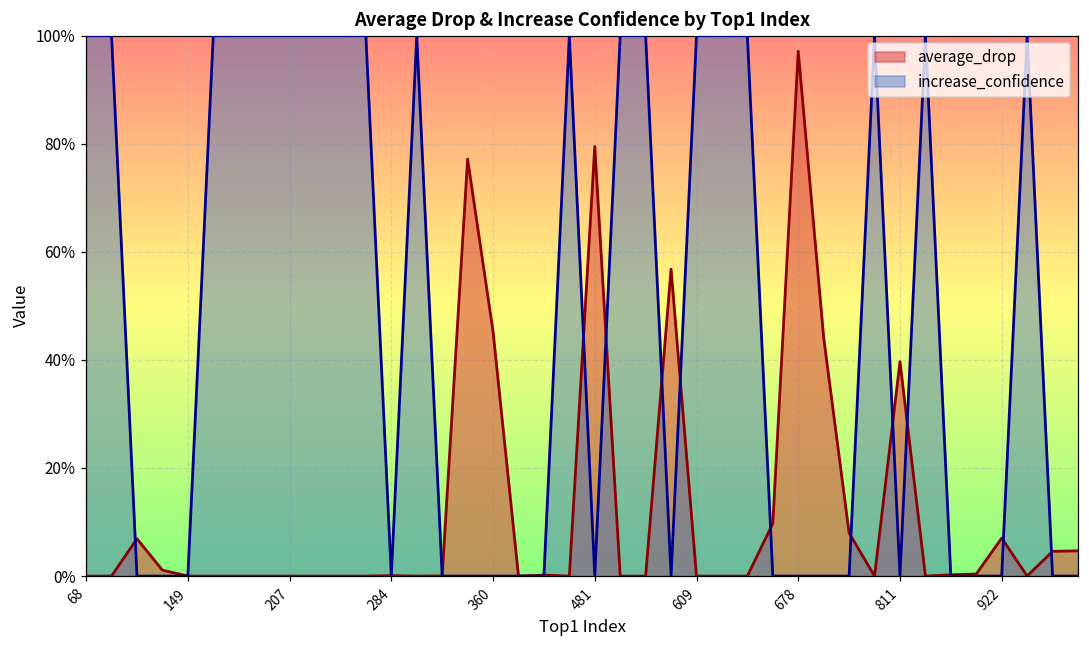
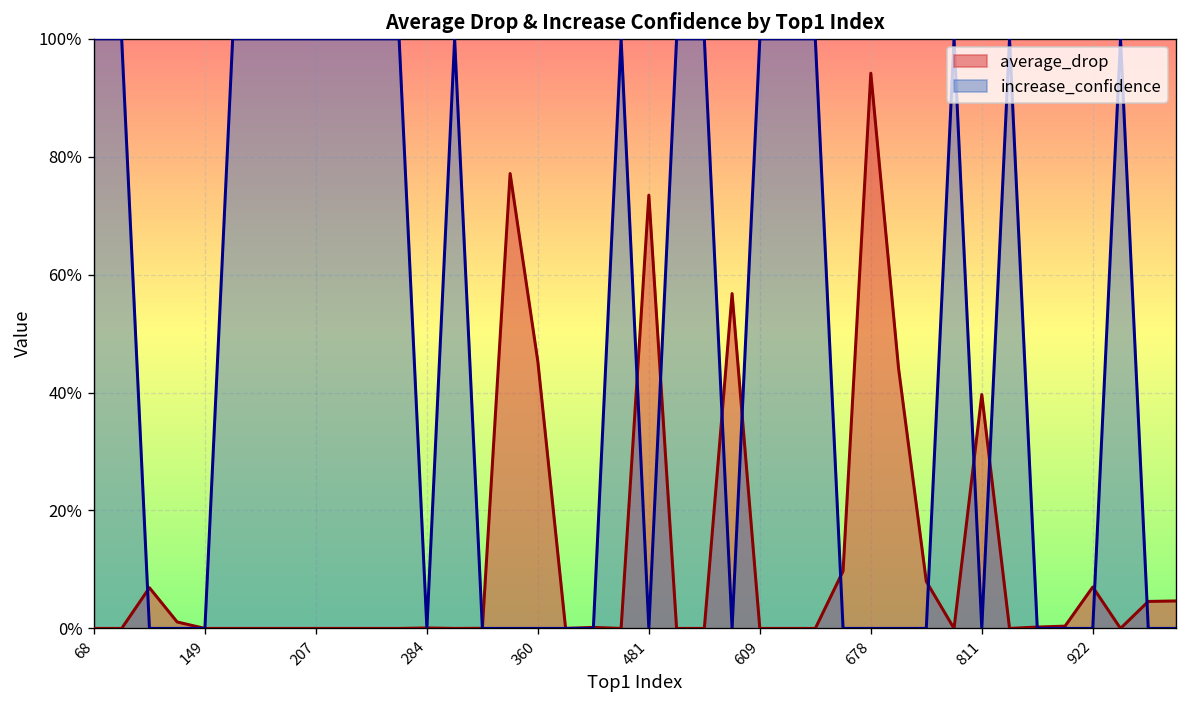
average_drop, 481: 79% -> 73%
average_drop, 678: 97% -> 94%
